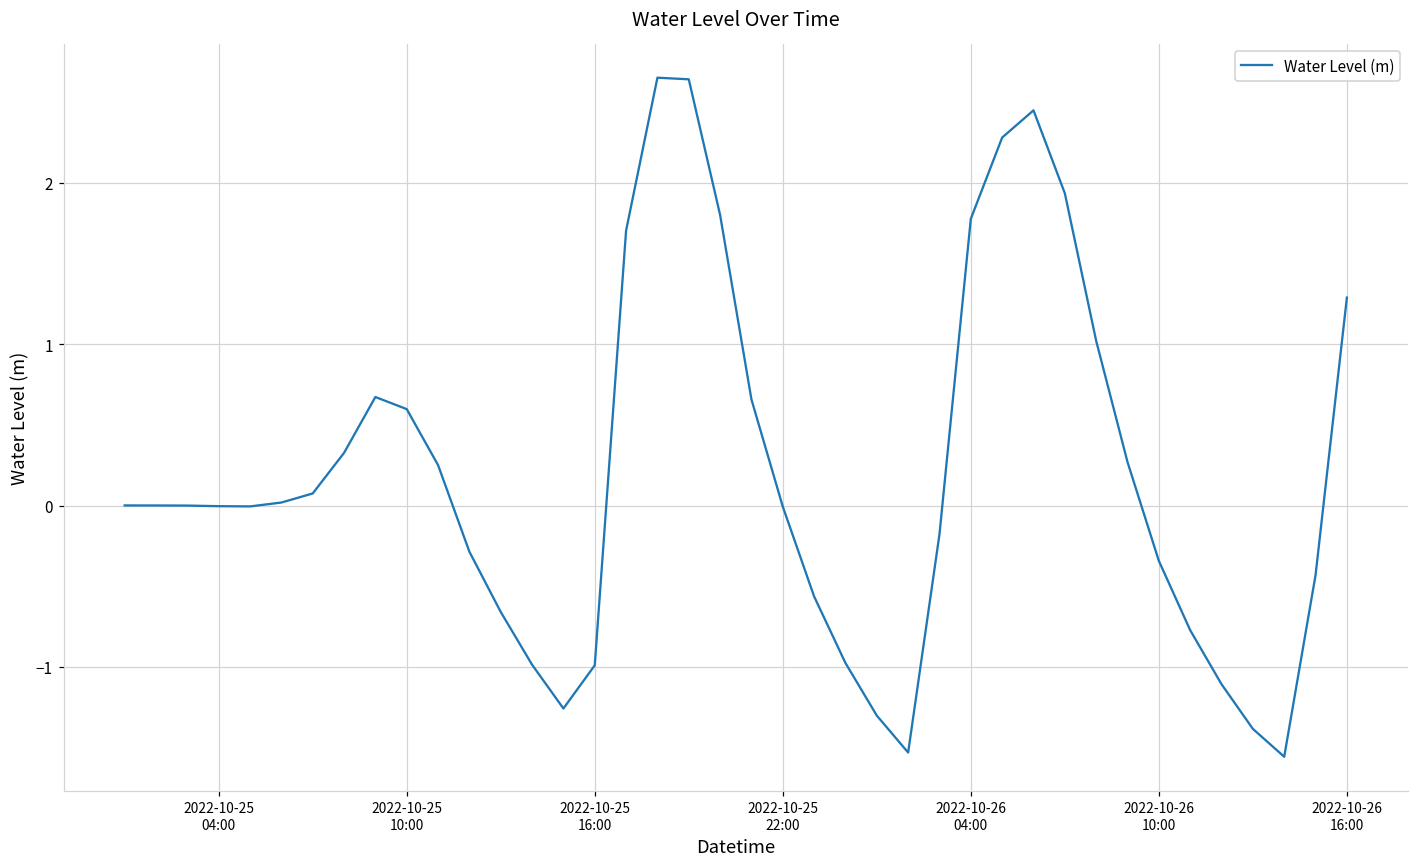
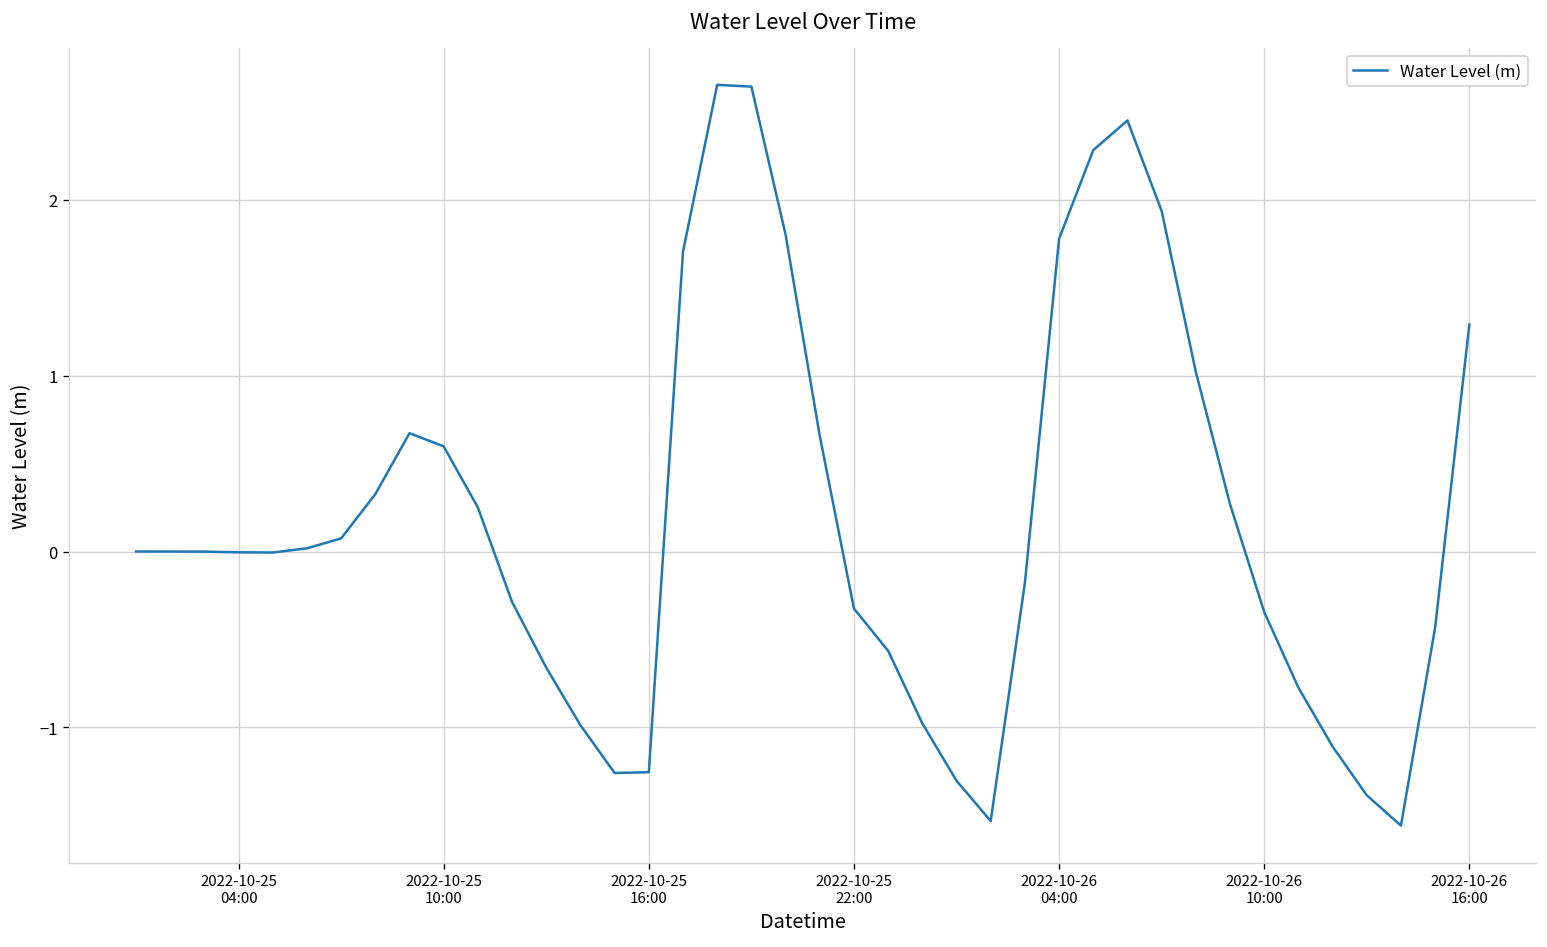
2022-10-25 16:00: -0.99 -> -1.25
2022-10-25 22:00: -0.01 -> -0.32
